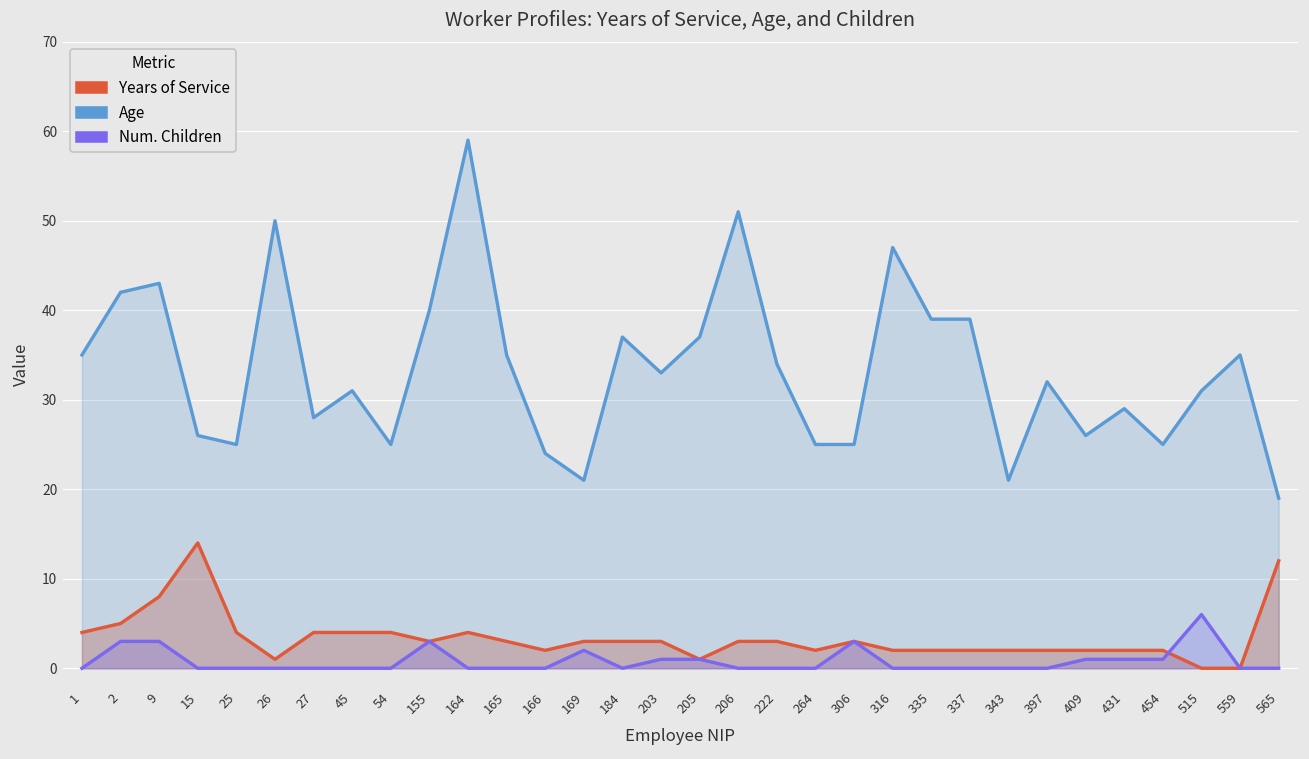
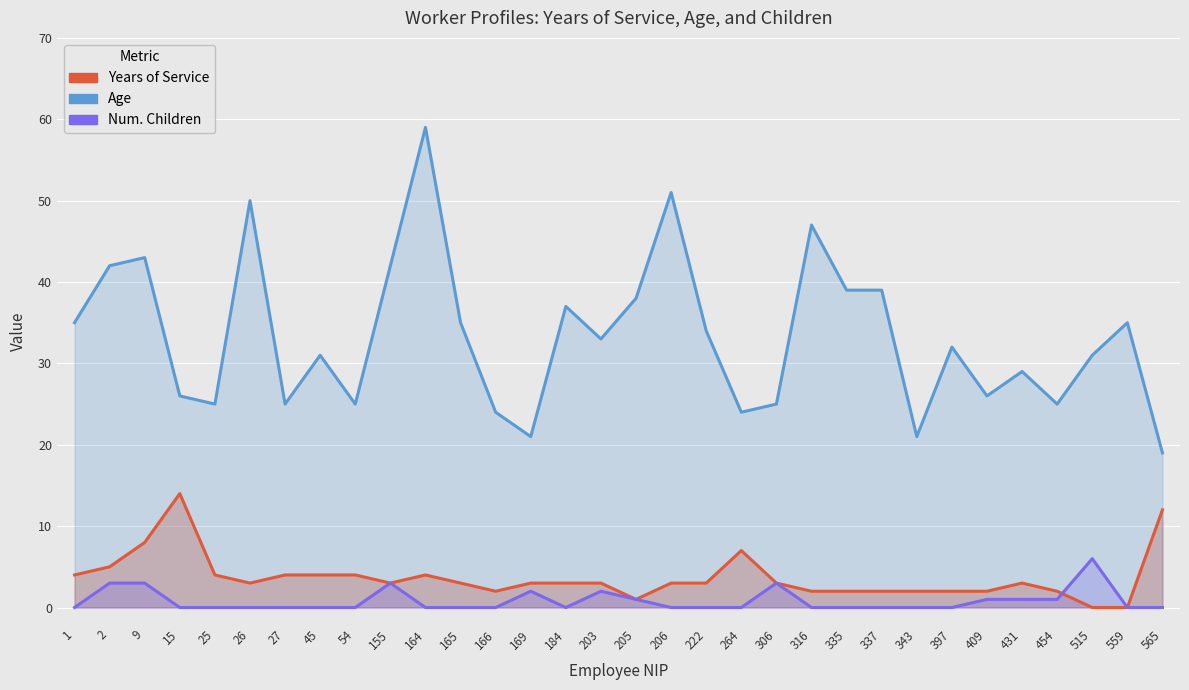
Years of Service, 26: 1 -> 3
Age, 27: 28 -> 25
Age, 155: 40 -> 42
Num. Children, 203: 1 -> 2
Age, 205: 37 -> 38
Years of Service, 264: 2 -> 7
Age, 264: 25 -> 24
Years of Service, 431: 2 -> 3
